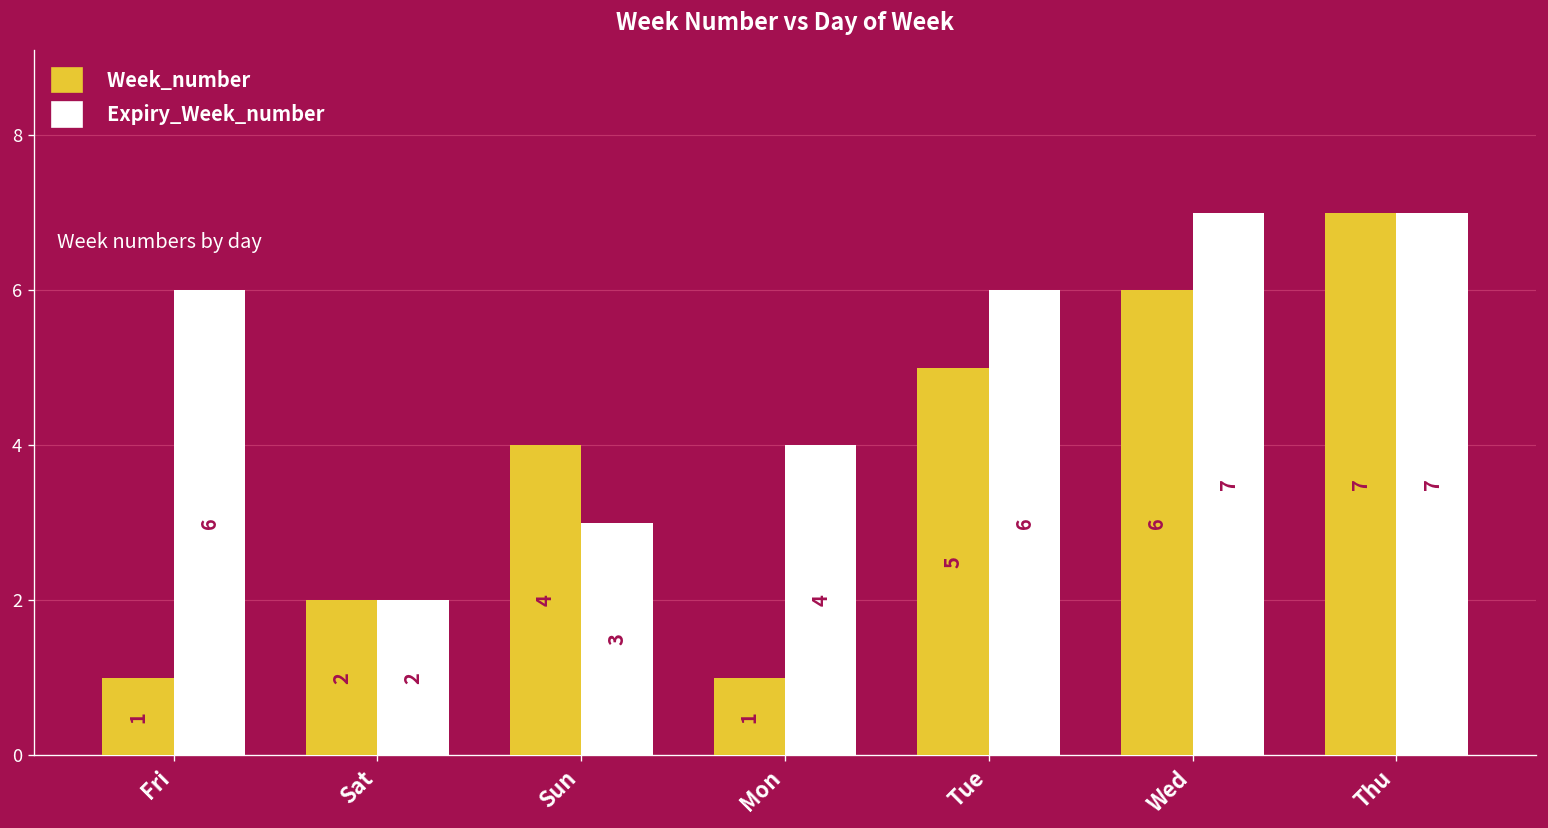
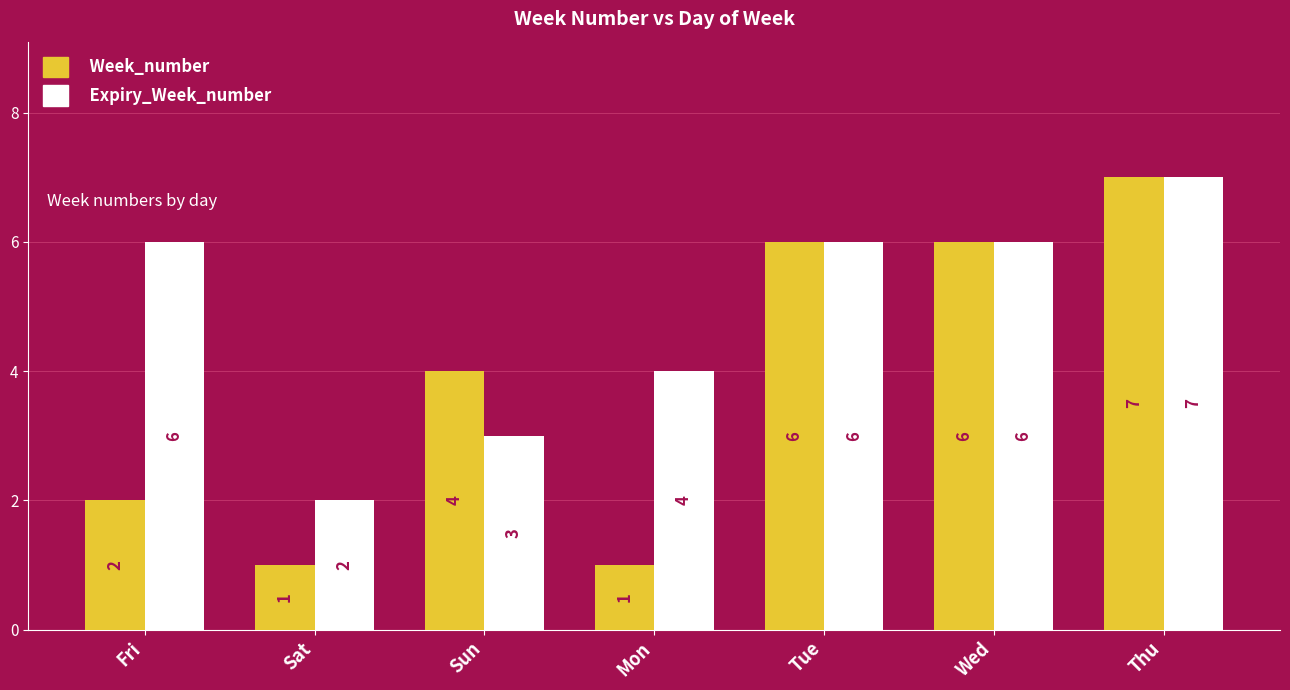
Week_number, Fri: 1 -> 2
Week_number, Sat: 2 -> 1
Week_number, Tue: 5 -> 6
Expiry_Week_number, Wed: 7 -> 6
